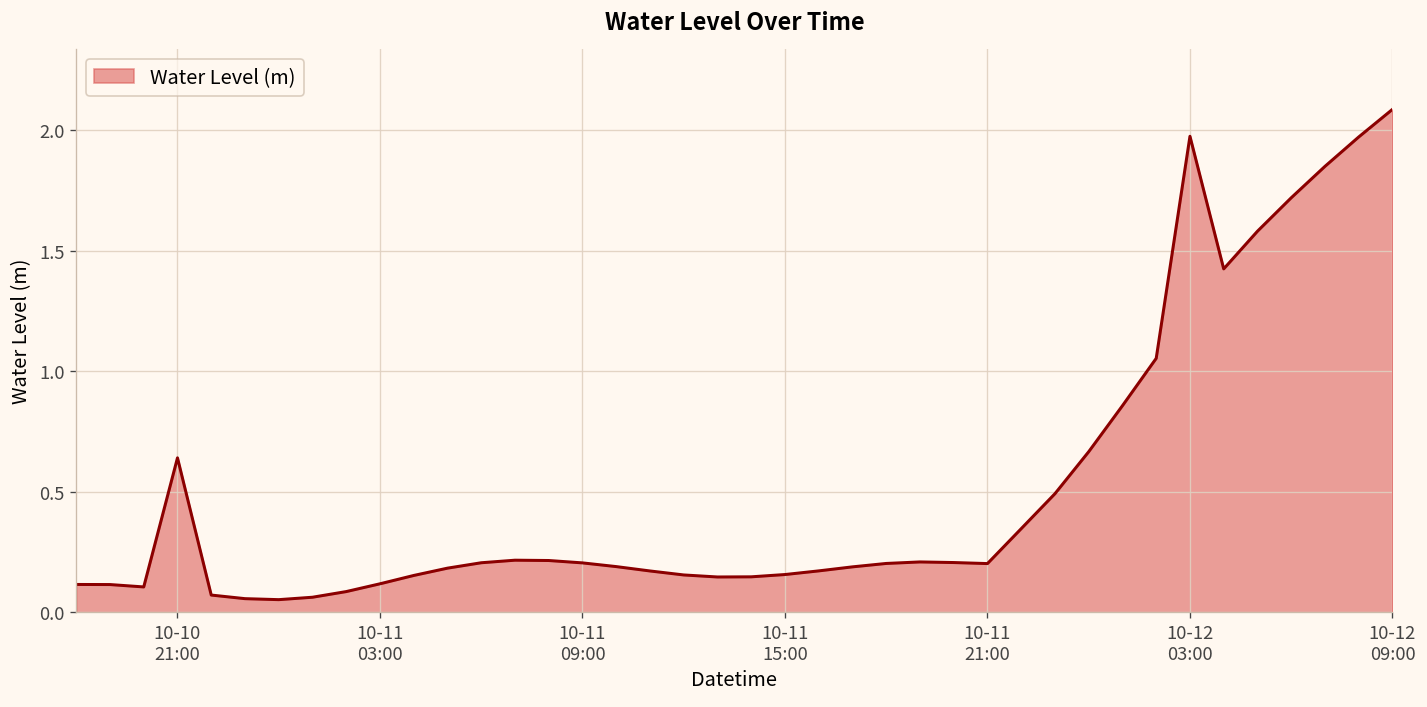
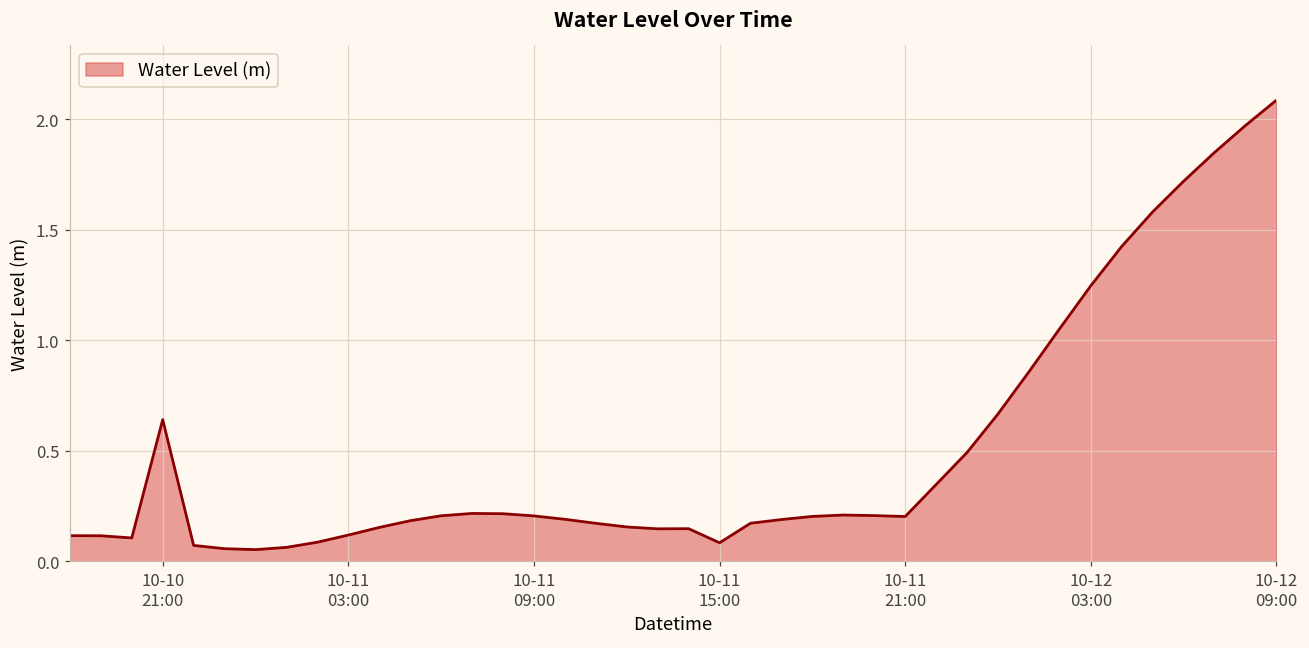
10-11 15:00: 0.16 -> 0.08
10-12 03:00: 1.98 -> 1.25
